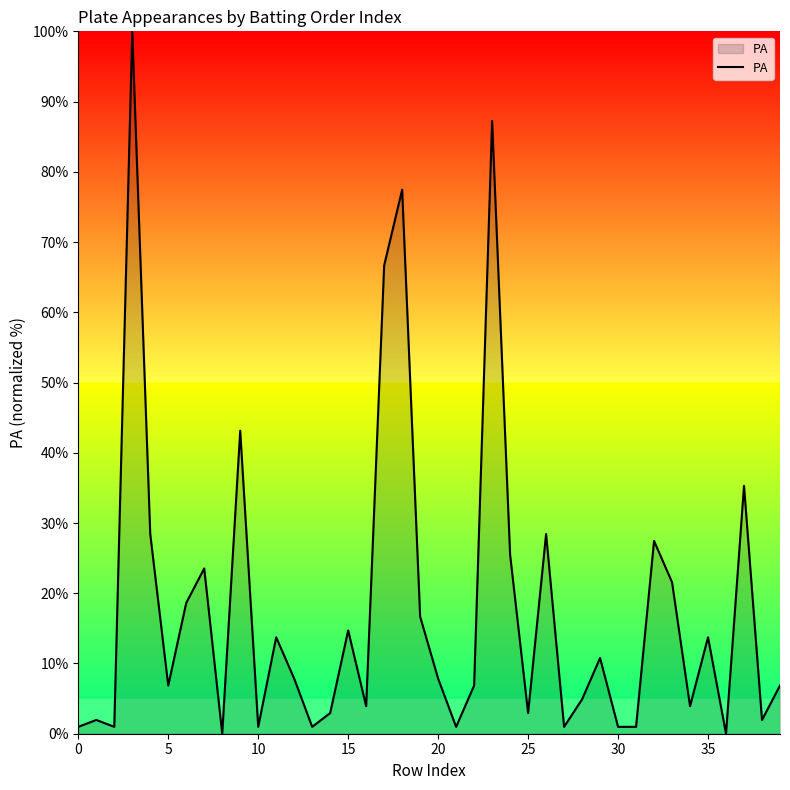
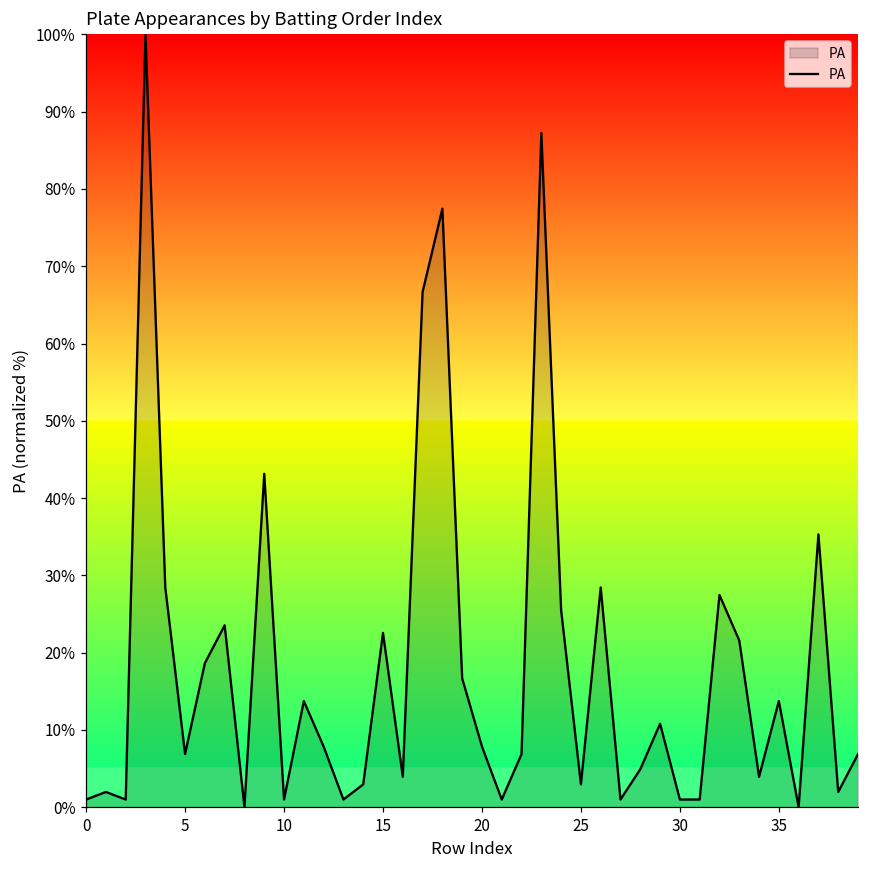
15: 15% -> 23%
